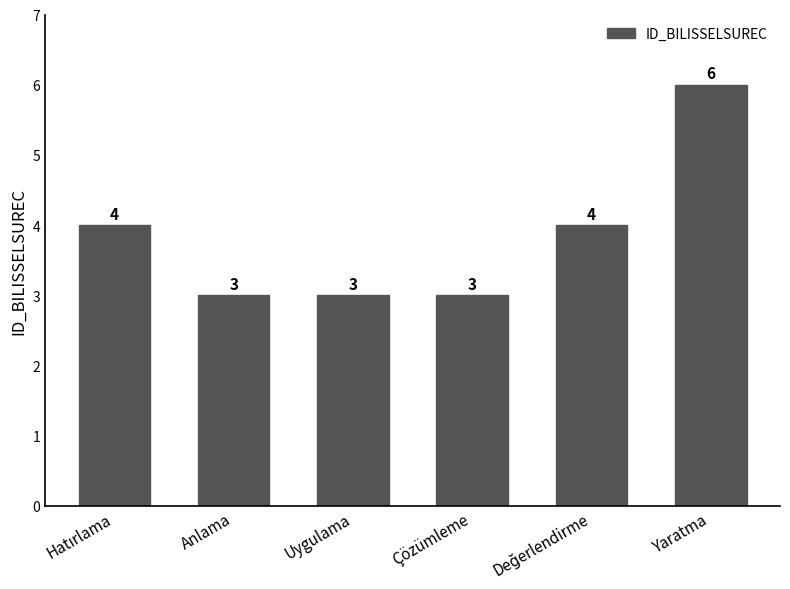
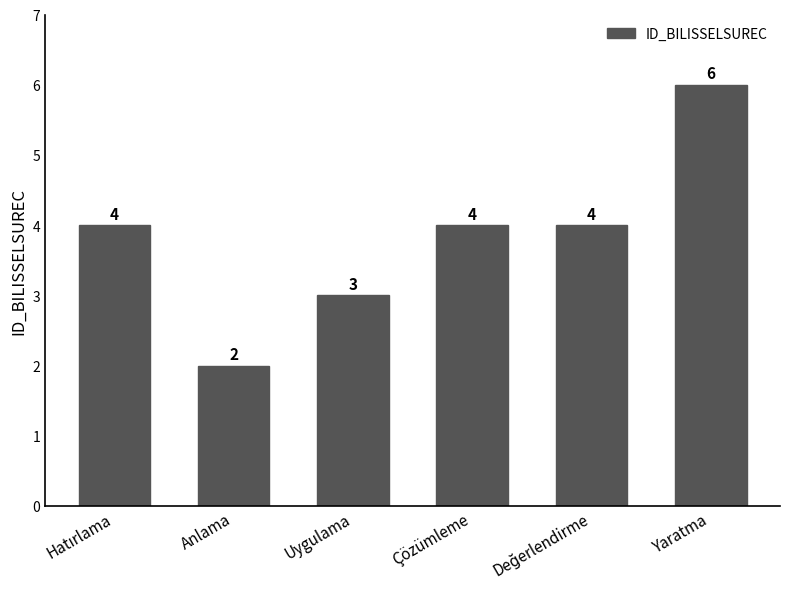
Anlama: 3 -> 2
Çözümleme: 3 -> 4
